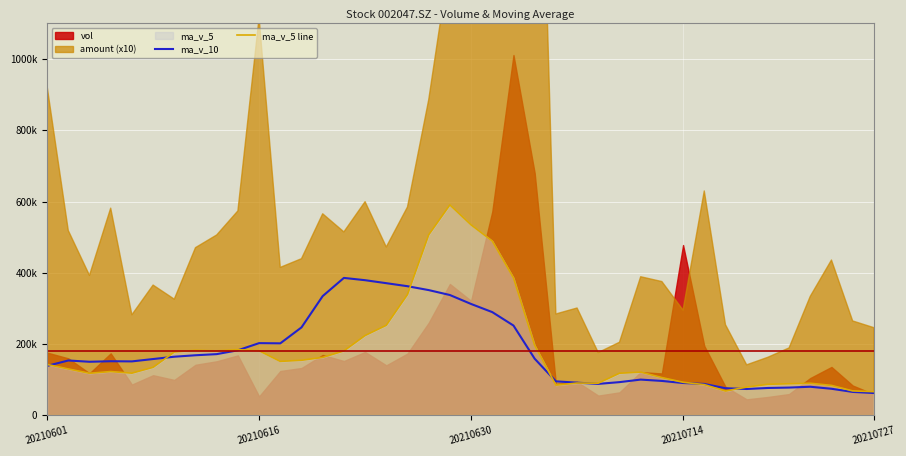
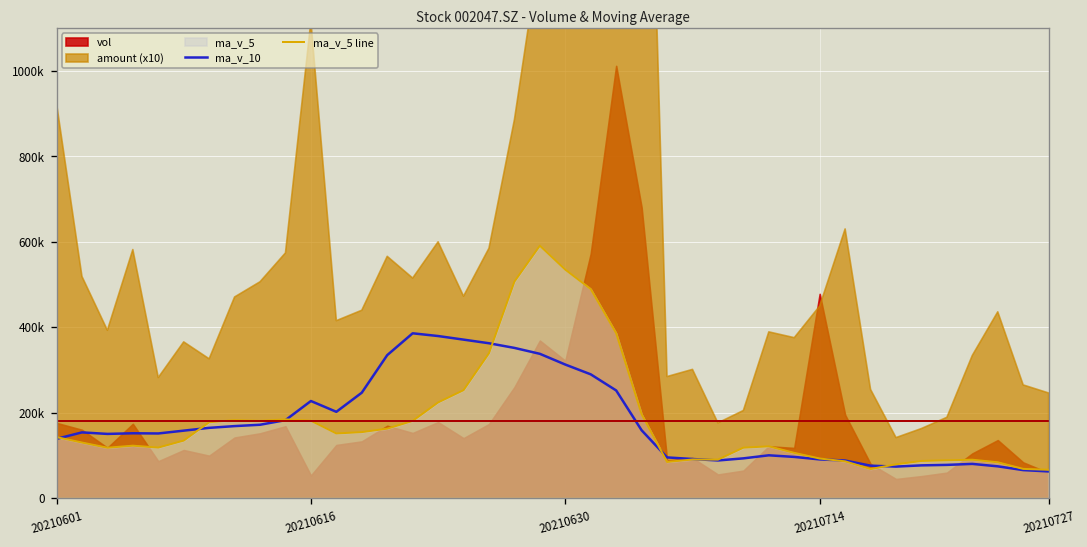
ma_v_10, 20210616: 200000 -> 230000
amount (x10), 20210714: 300000 -> 450000
